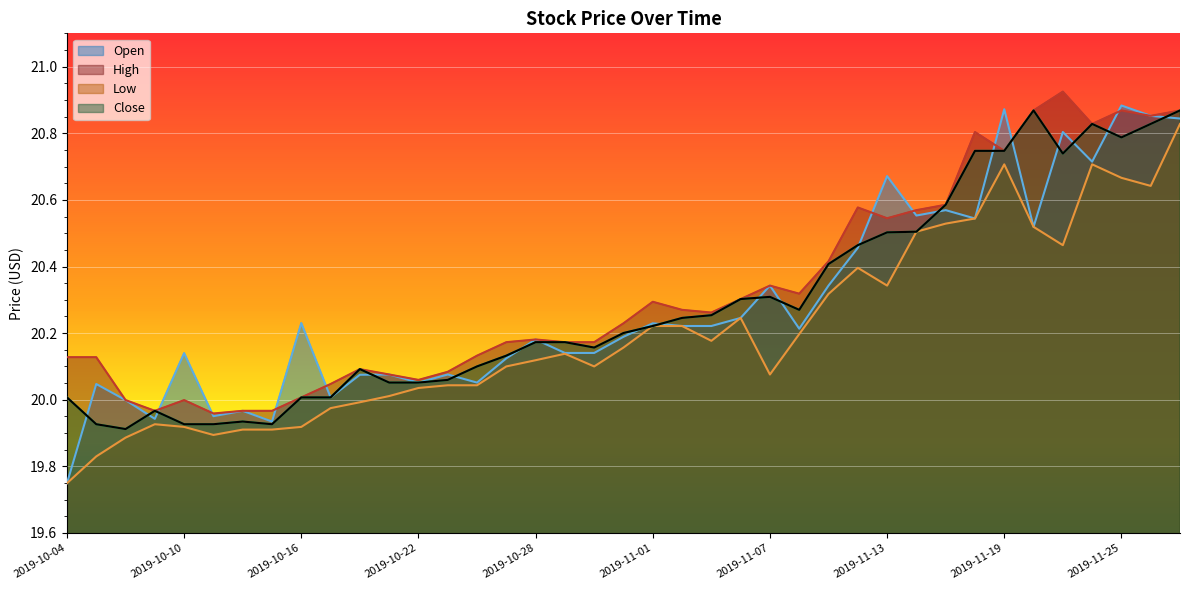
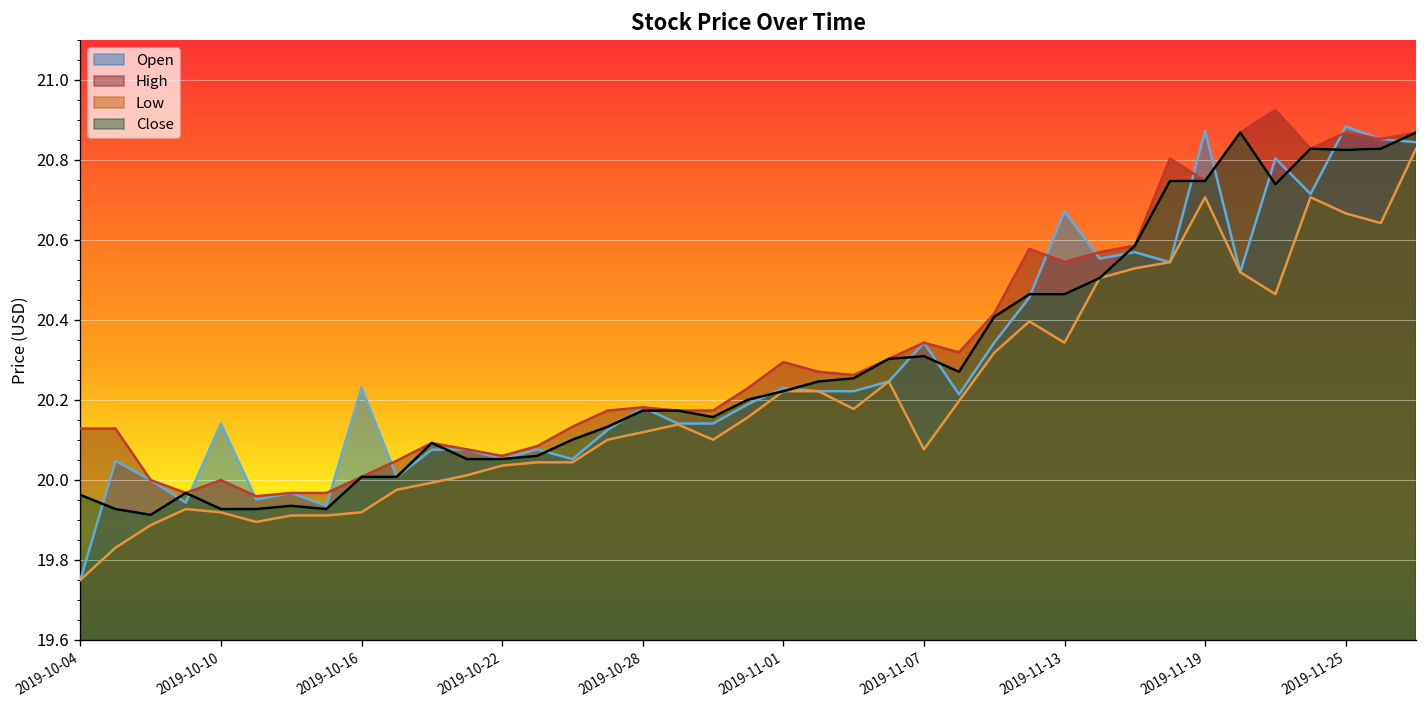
Close, 2019-10-04: 20.01 -> 19.96
Close, 2019-11-13: 20.50 -> 20.46
Close, 2019-11-25: 20.79 -> 20.82
